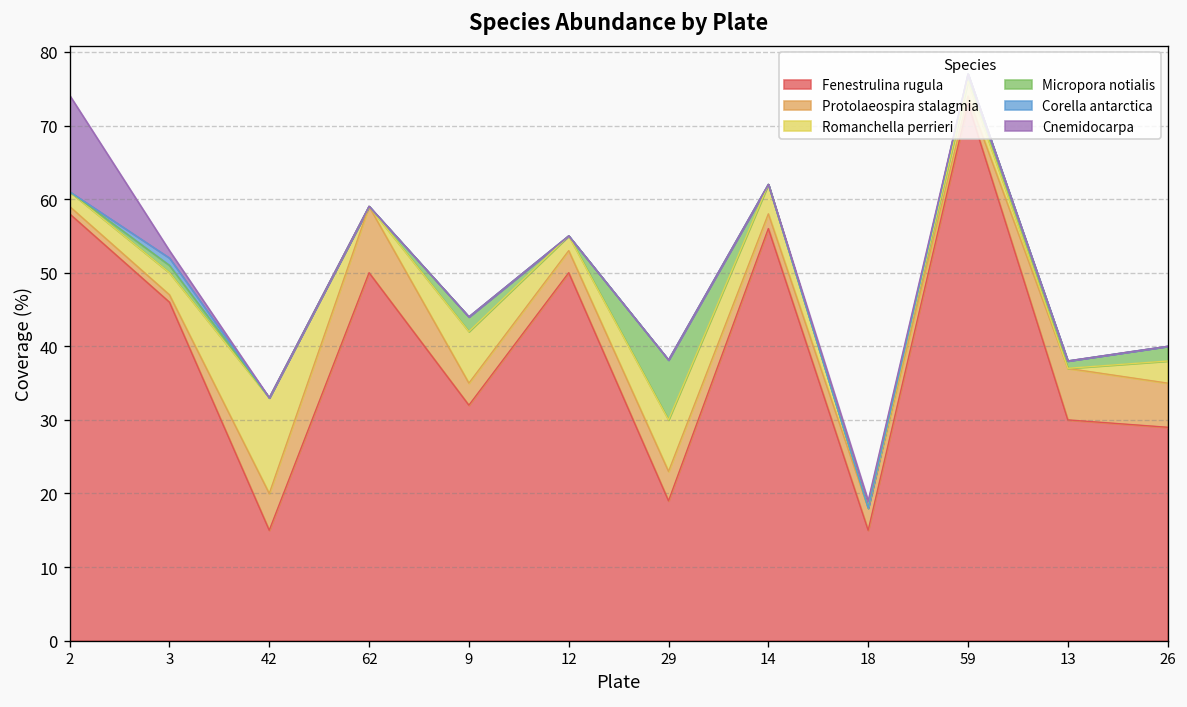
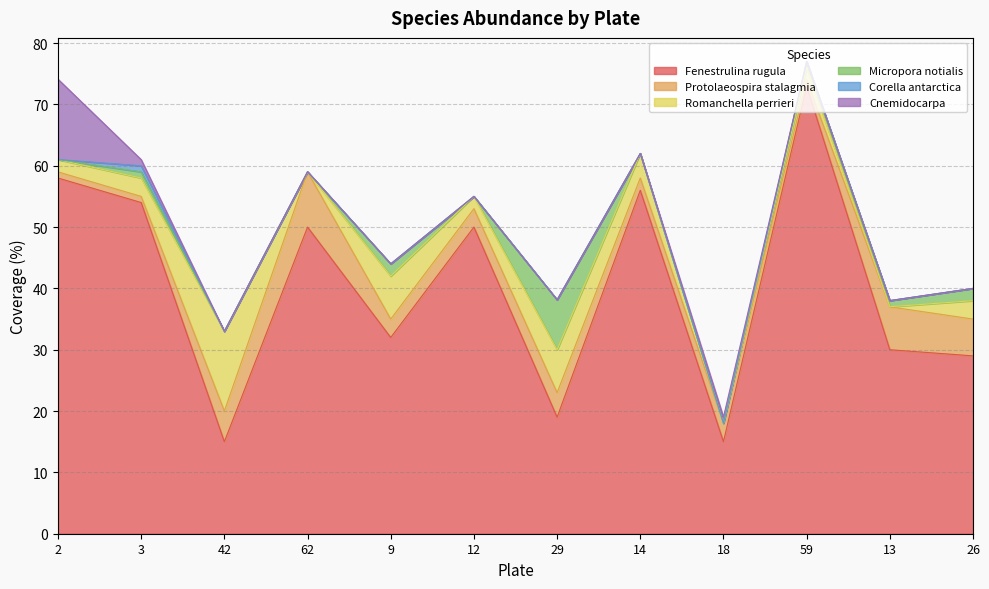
Fenestrulina rugula, 3: 46 -> 54
